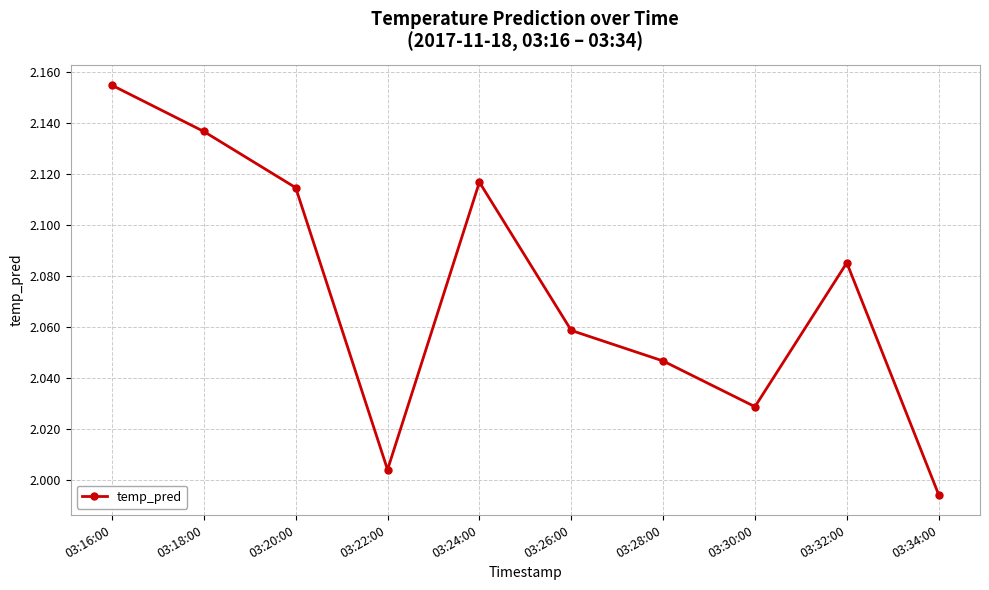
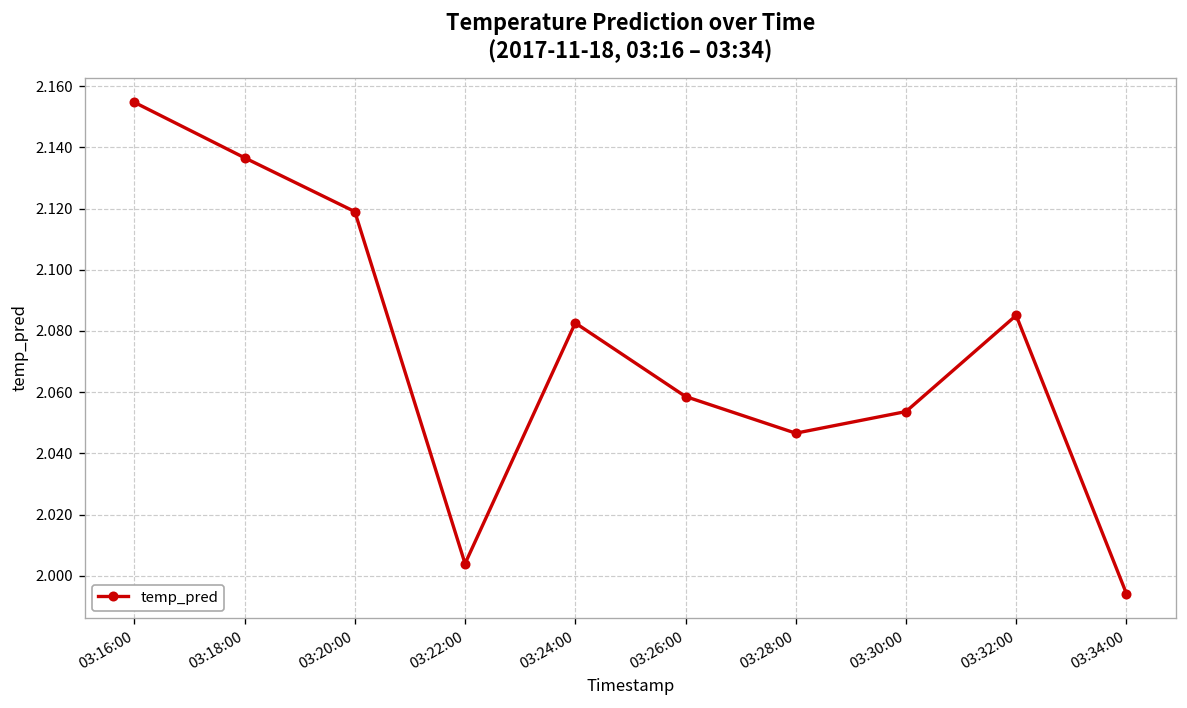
03:20:00: 2.115 -> 2.119
03:24:00: 2.117 -> 2.083
03:30:00: 2.029 -> 2.054
